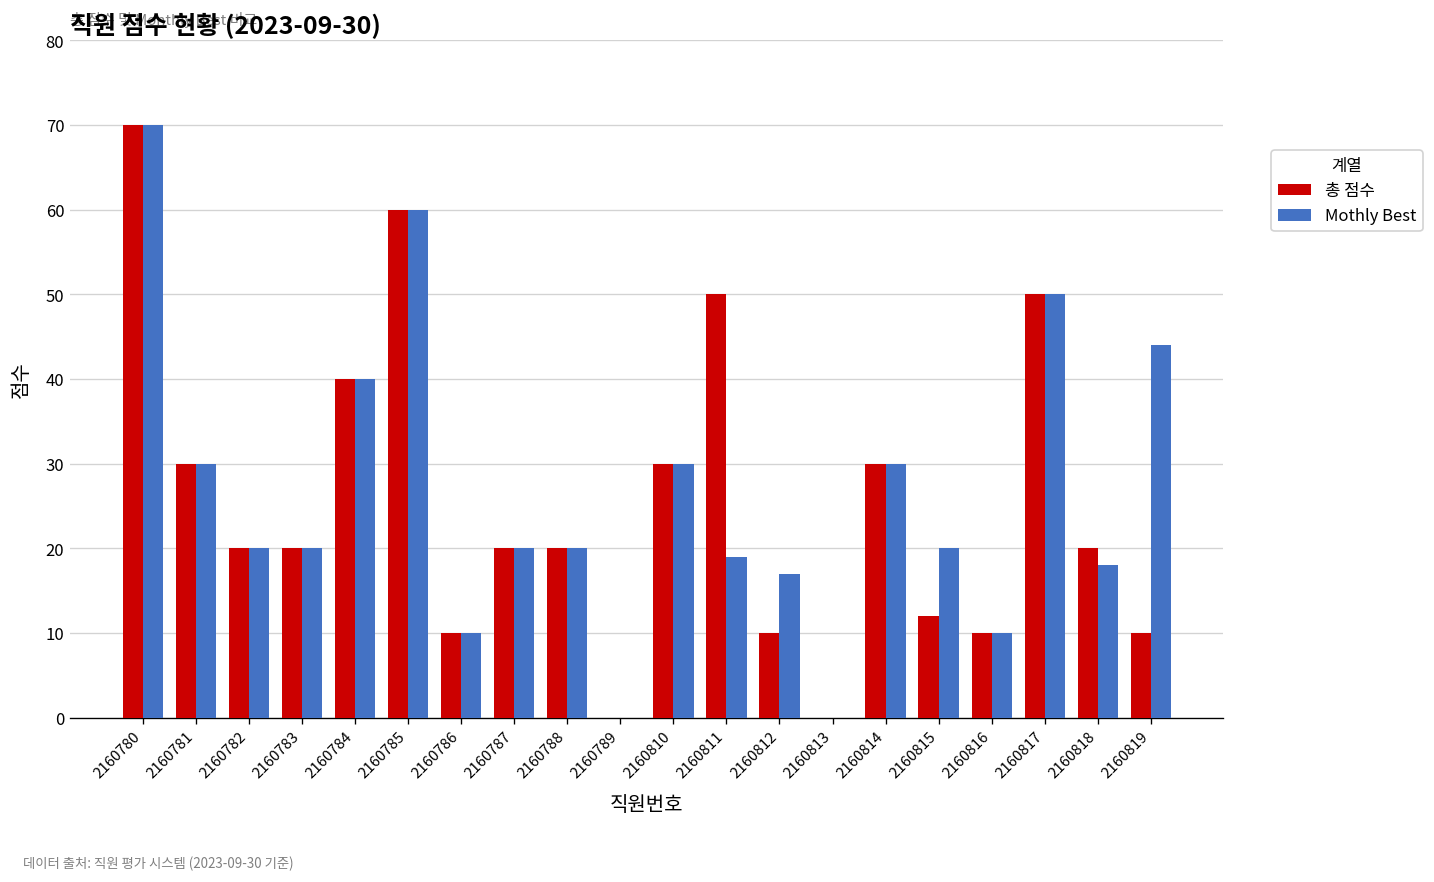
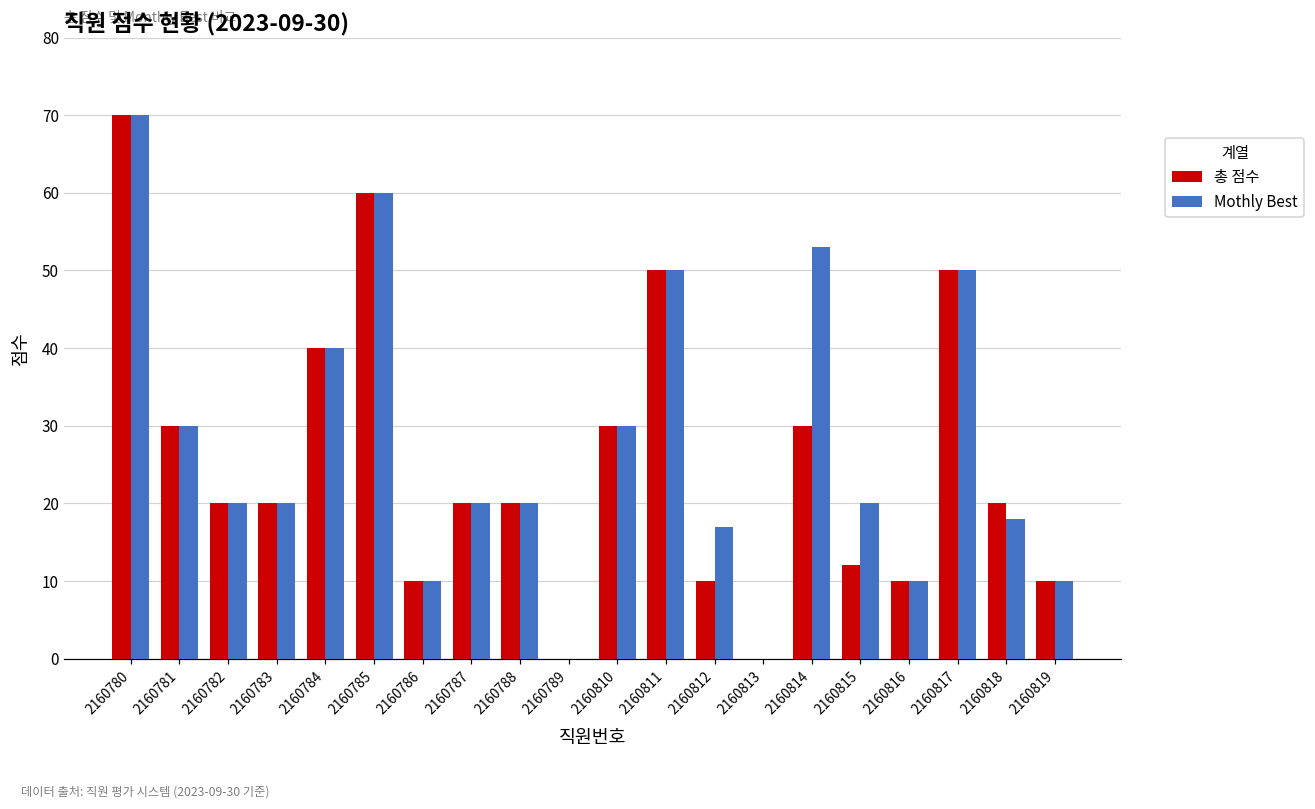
Mothly Best, 2160811: 19 -> 50
Mothly Best, 2160814: 30 -> 53
Mothly Best, 2160819: 44 -> 10
